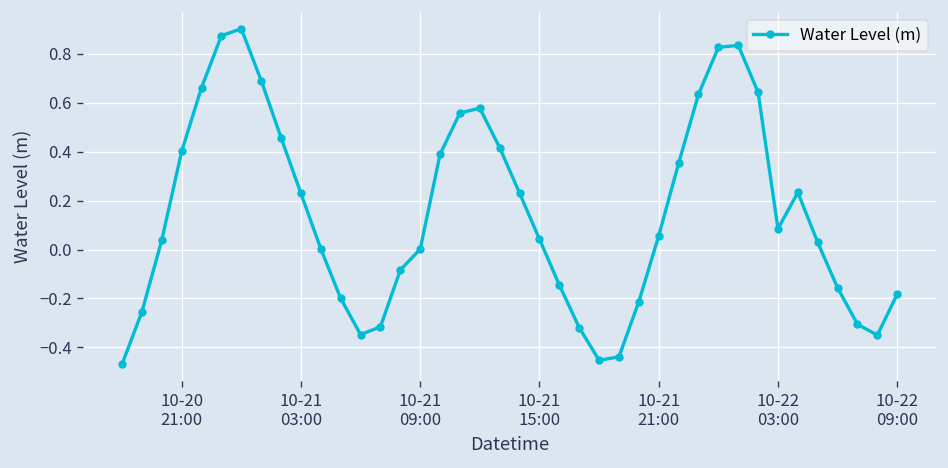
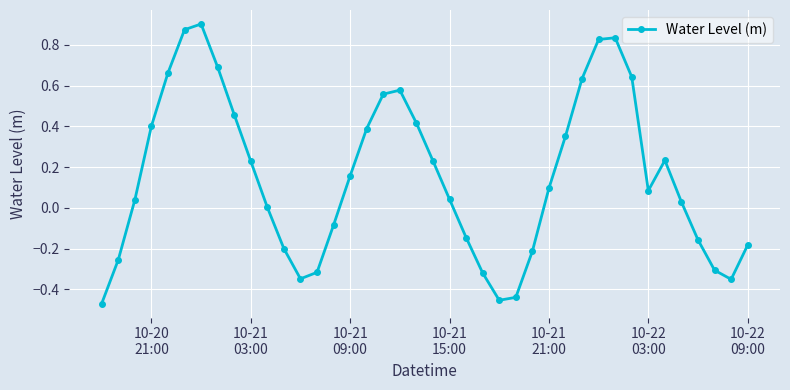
10-21 09:00: 0.00 -> 0.16
10-21 21:00: 0.06 -> 0.10
